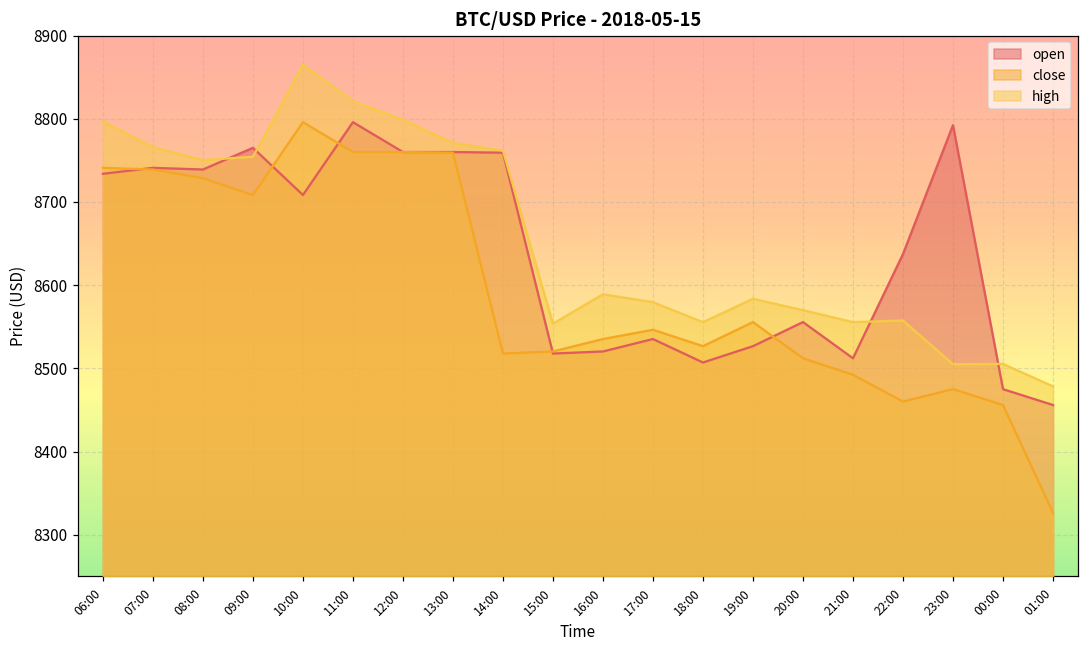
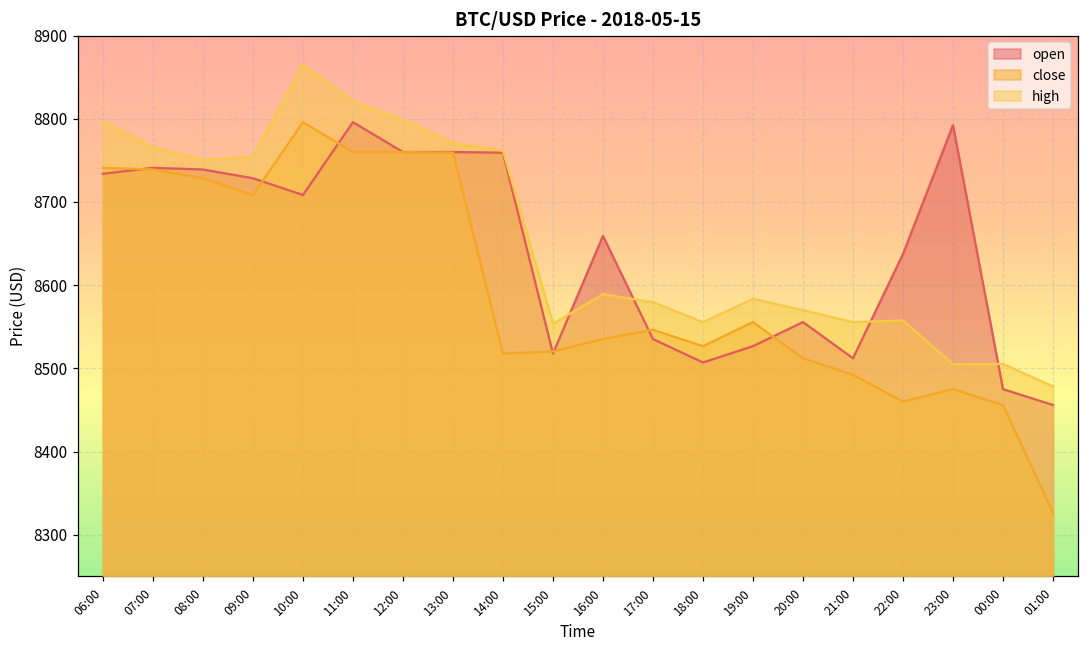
open, 09:00: 8770 -> 8730
open, 16:00: 8520 -> 8660
